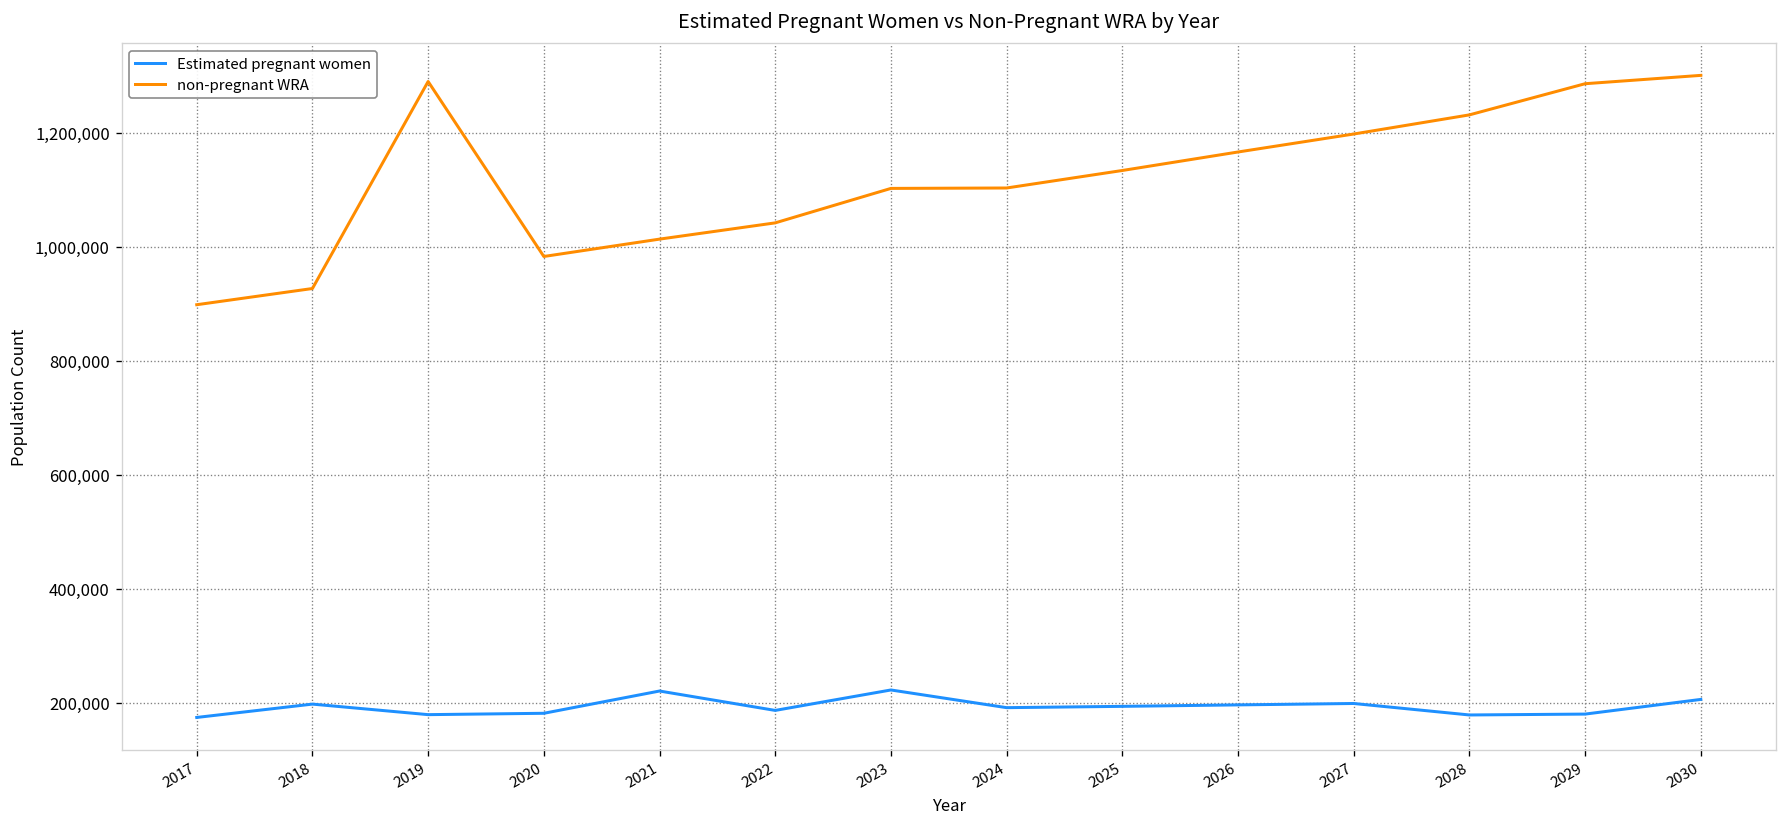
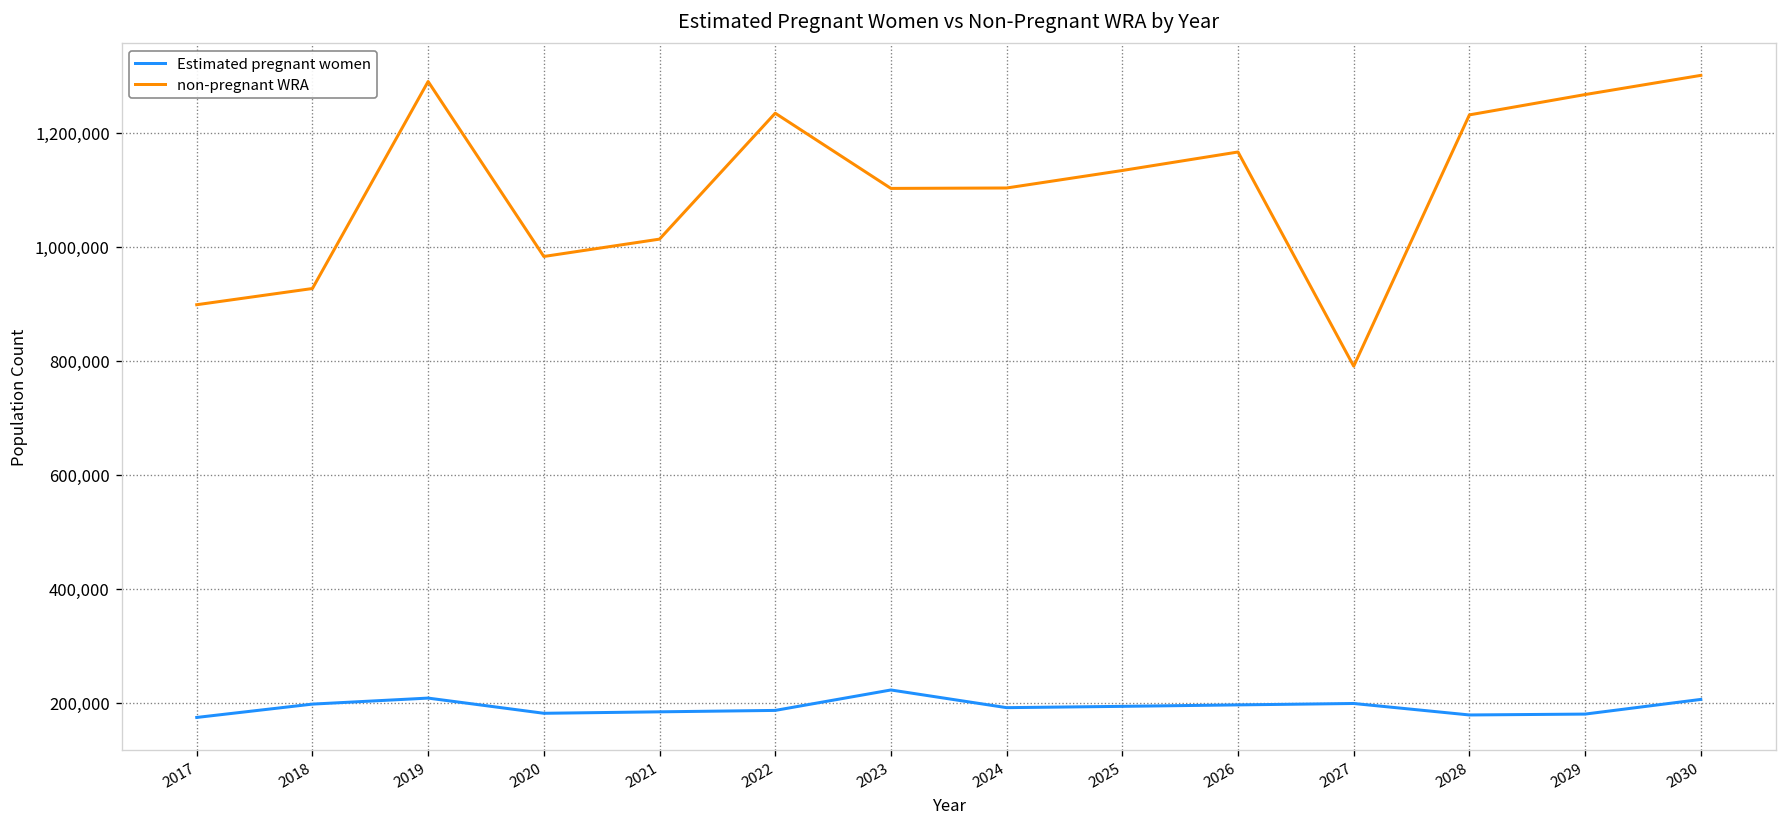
Estimated pregnant women, 2019: 180,000 -> 210,000
Estimated pregnant women, 2021: 220,000 -> 180,000
non-pregnant WRA, 2022: 1,040,000 -> 1,230,000
non-pregnant WRA, 2027: 1,200,000 -> 790,000
non-pregnant WRA, 2029: 1,290,000 -> 1,270,000
